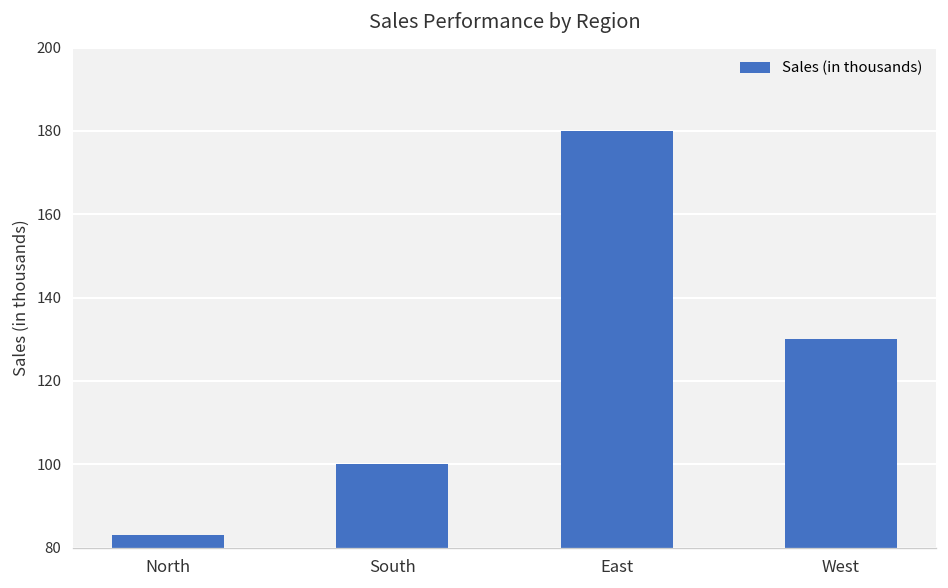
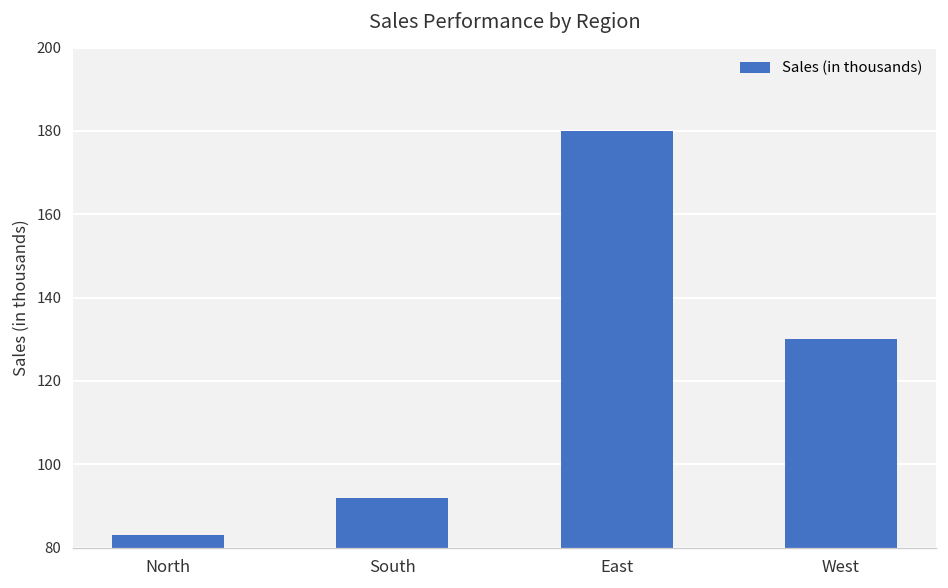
South: 100 -> 92
